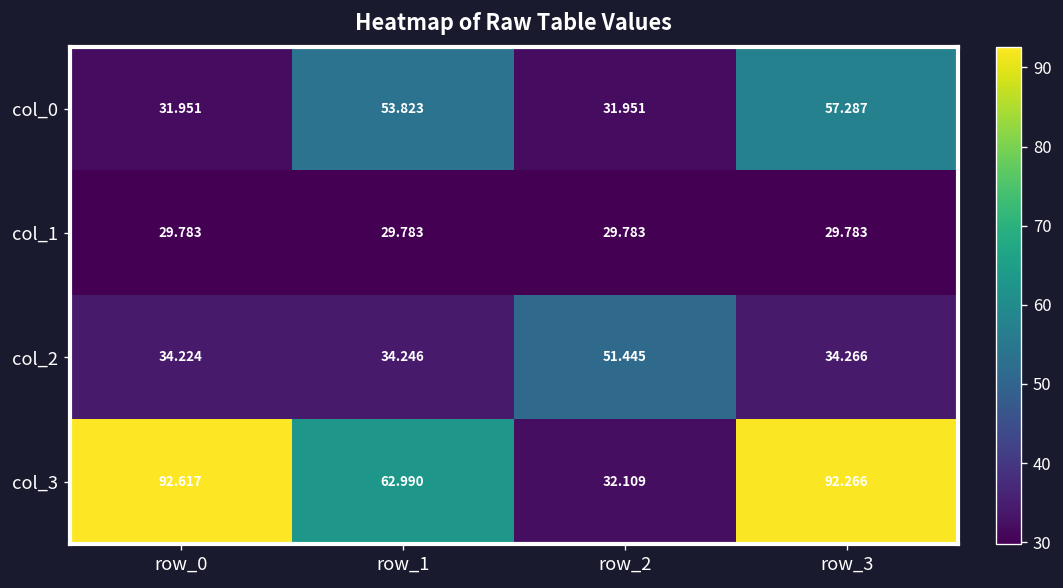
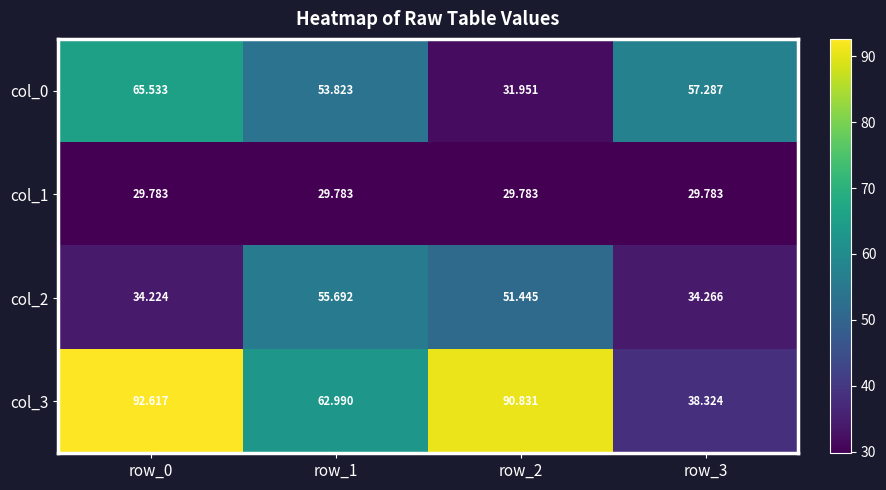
col_0, row_0: 31.951 -> 65.533
col_2, row_1: 34.246 -> 55.692
col_3, row_2: 32.109 -> 90.831
col_3, row_3: 92.266 -> 38.324
